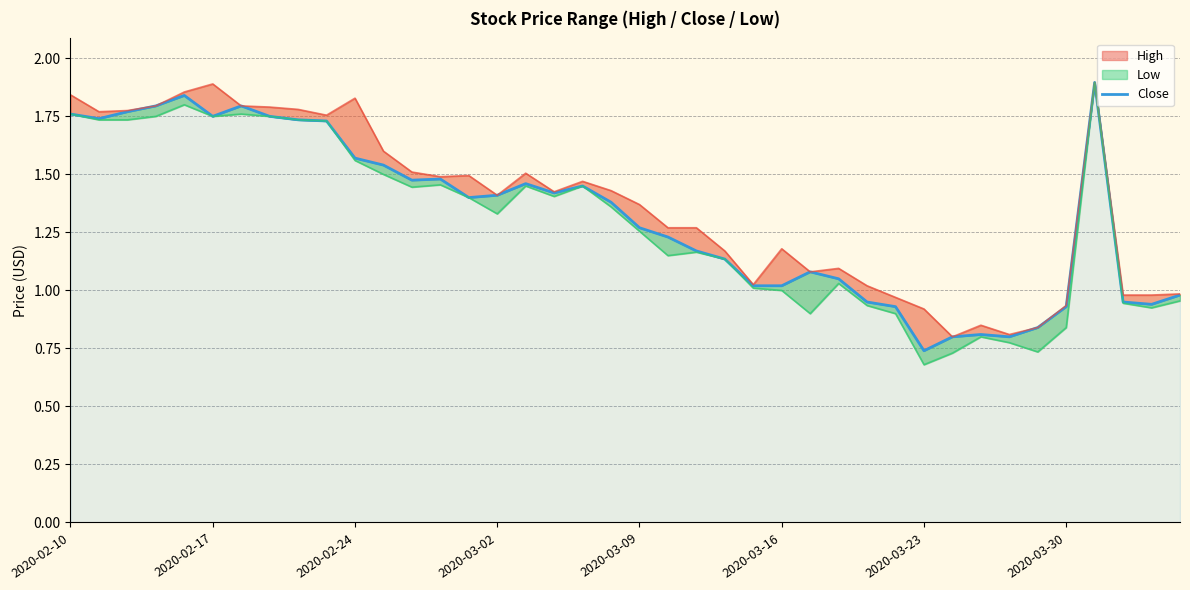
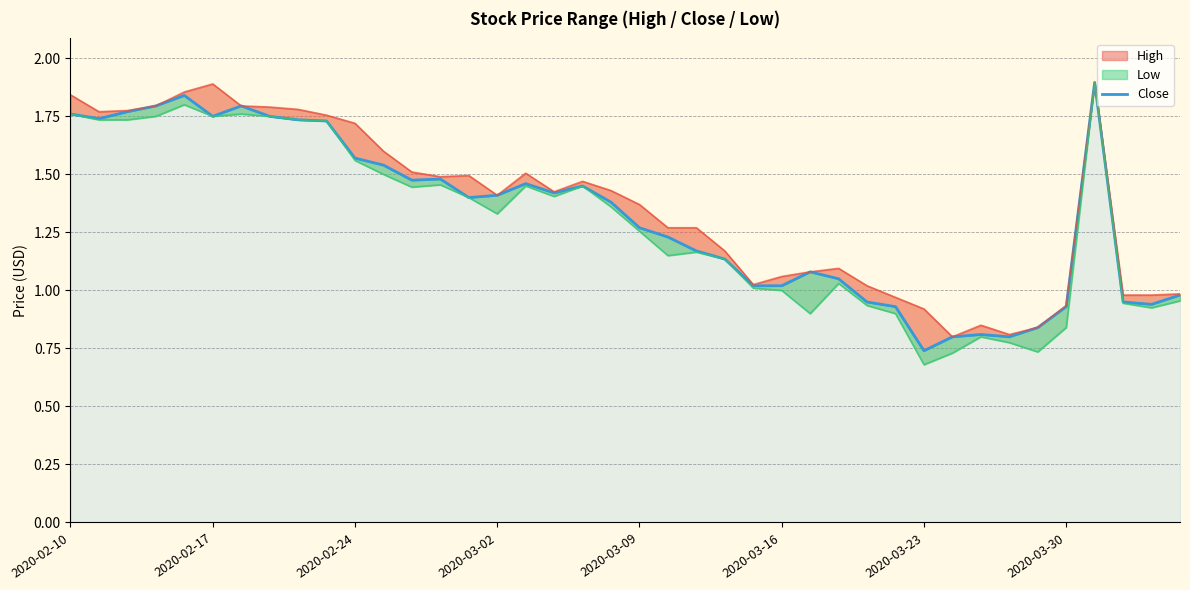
High, 2020-02-24: 1.83 -> 1.72
High, 2020-03-16: 1.18 -> 1.06
